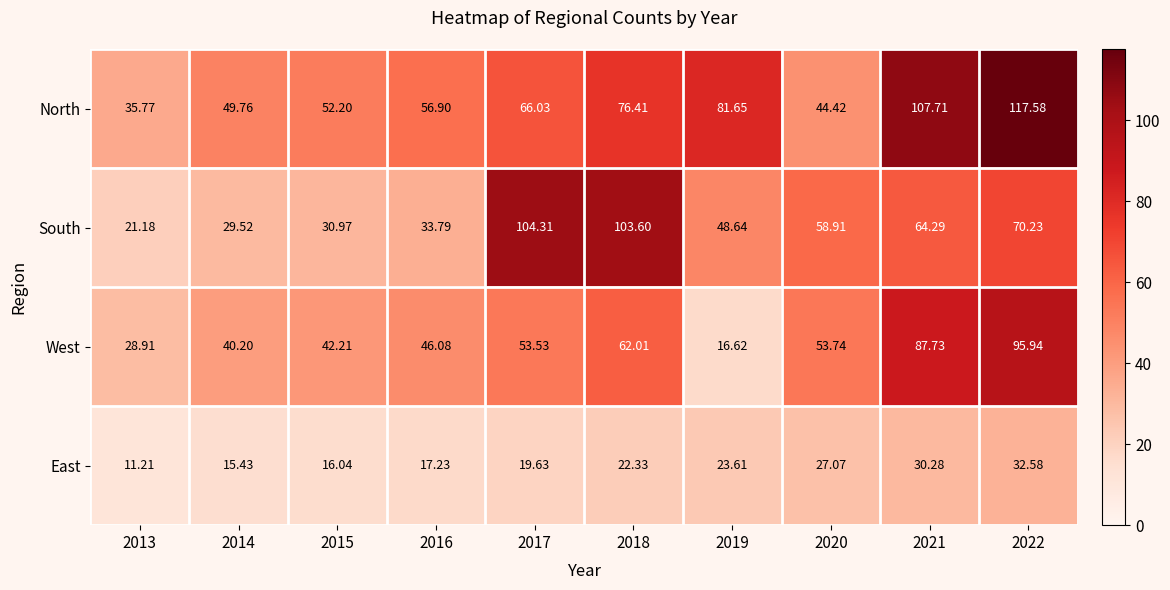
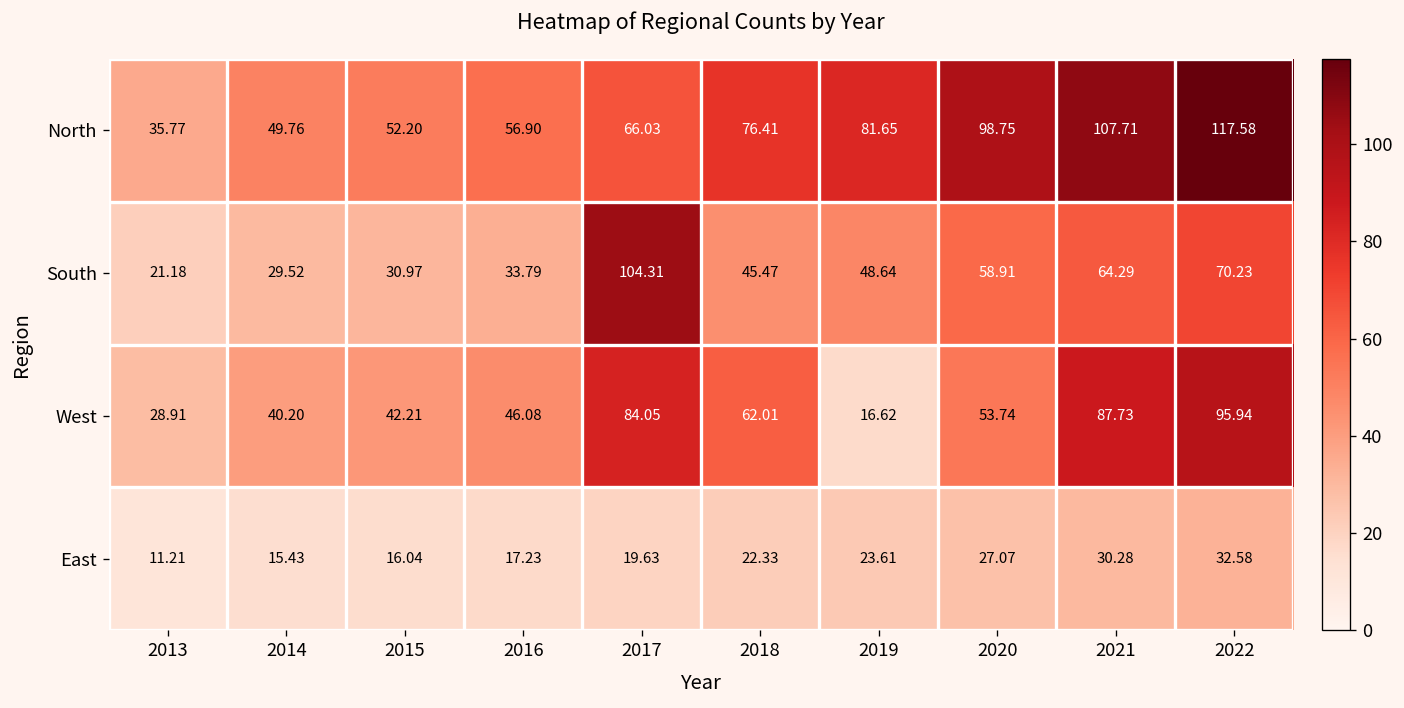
North, 2020: 44.42 -> 98.75
South, 2018: 103.60 -> 45.47
West, 2017: 53.53 -> 84.05
